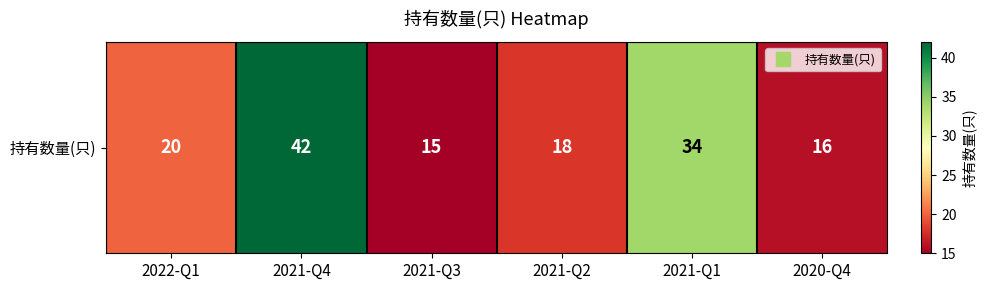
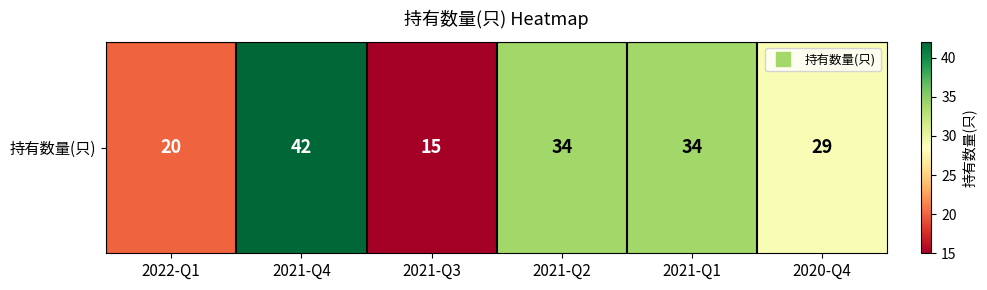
持有数量(只), 2021-Q2: 18 -> 34
持有数量(只), 2020-Q4: 16 -> 29
